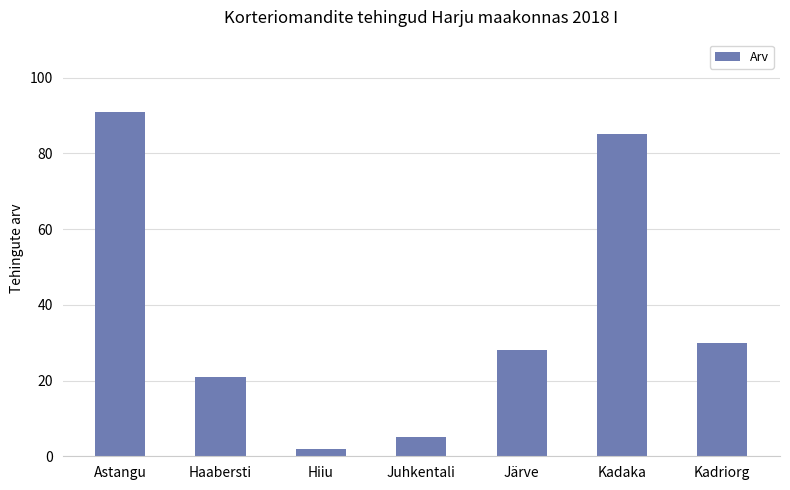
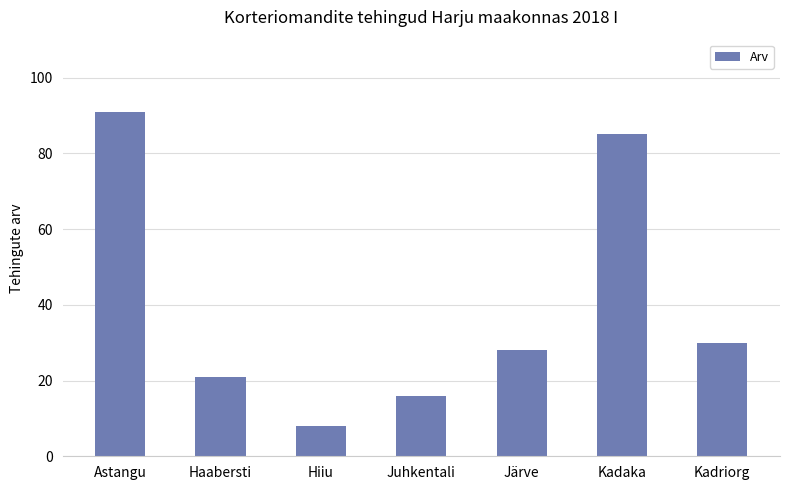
Hiiu: 2 -> 8
Juhkentali: 5 -> 16
